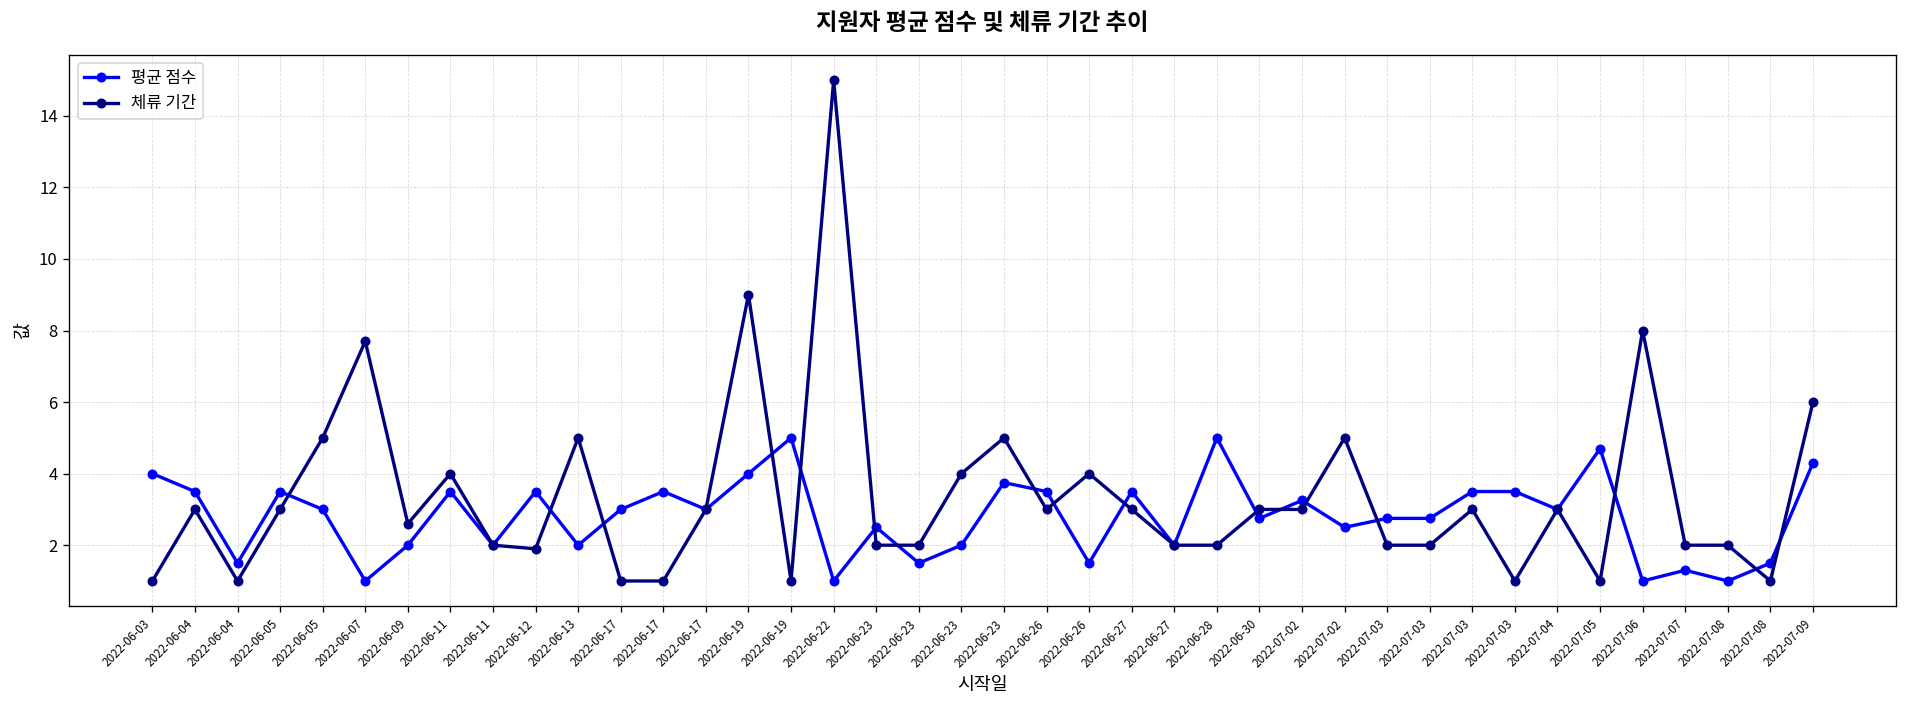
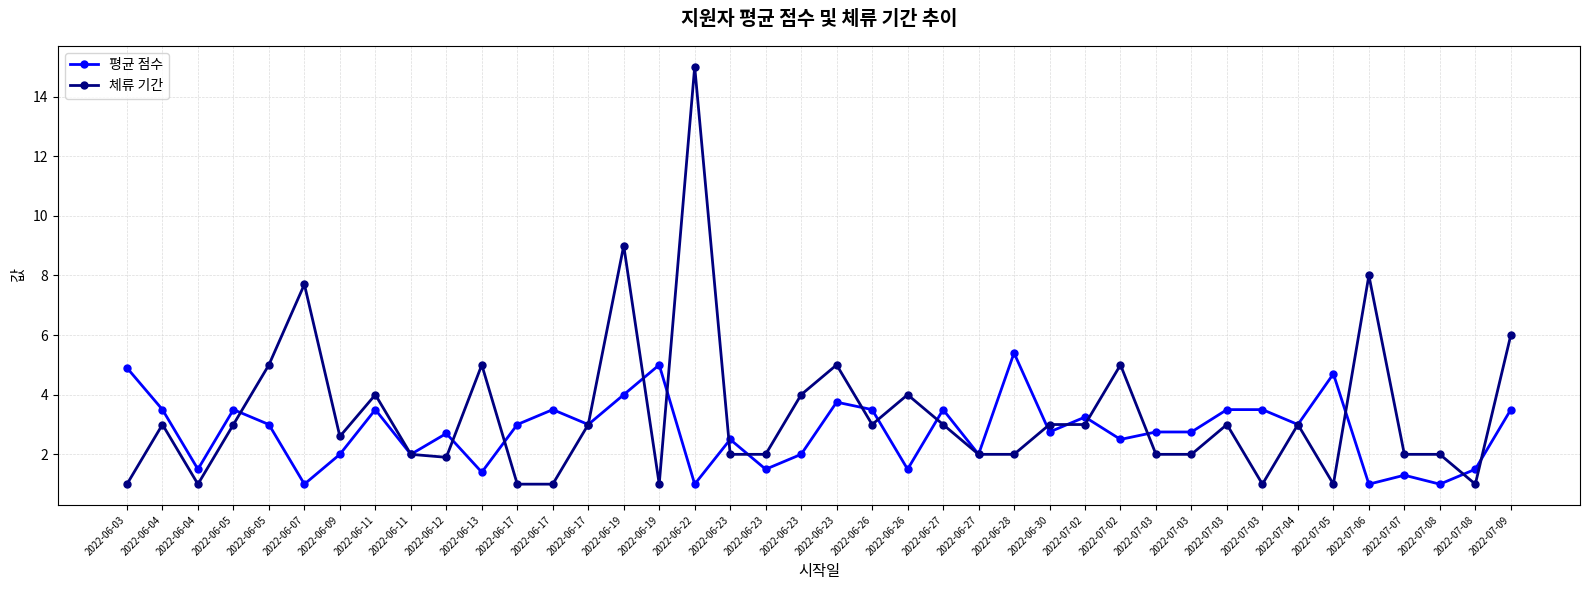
평균 점수, 2022-06-03: 4.0 -> 4.9
평균 점수, 2022-06-12: 3.5 -> 2.7
평균 점수, 2022-06-13: 2.0 -> 1.4
평균 점수, 2022-06-28: 5.0 -> 5.4
평균 점수, 2022-07-09: 4.3 -> 3.5
